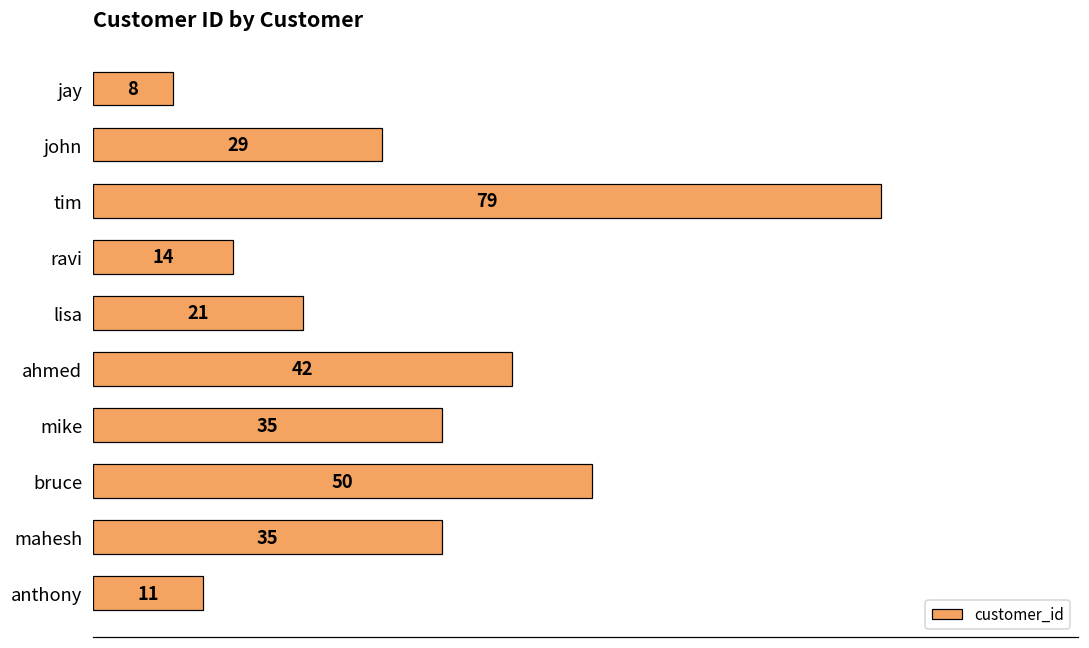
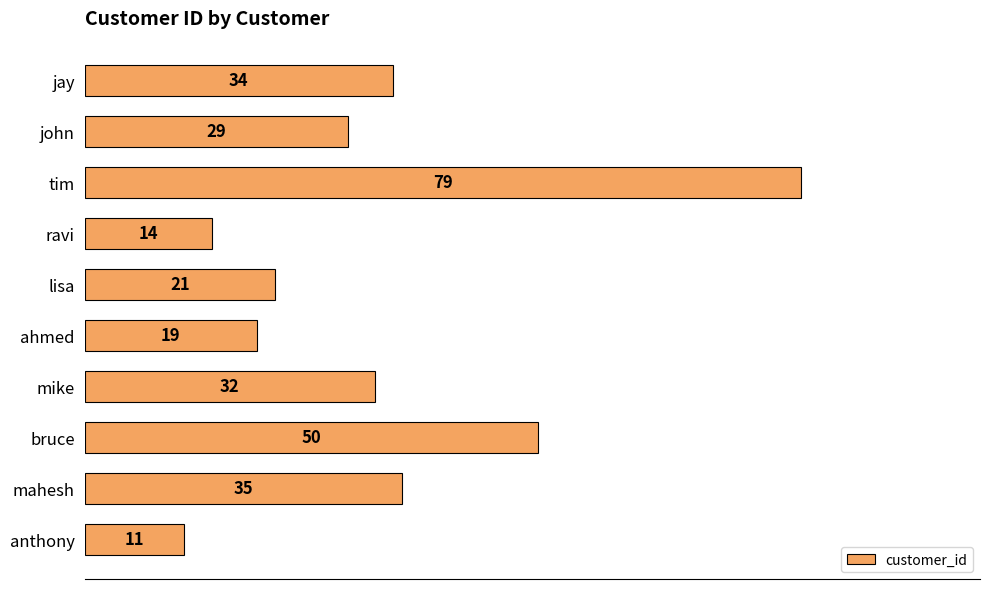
jay: 8 -> 34
ahmed: 42 -> 19
mike: 35 -> 32
